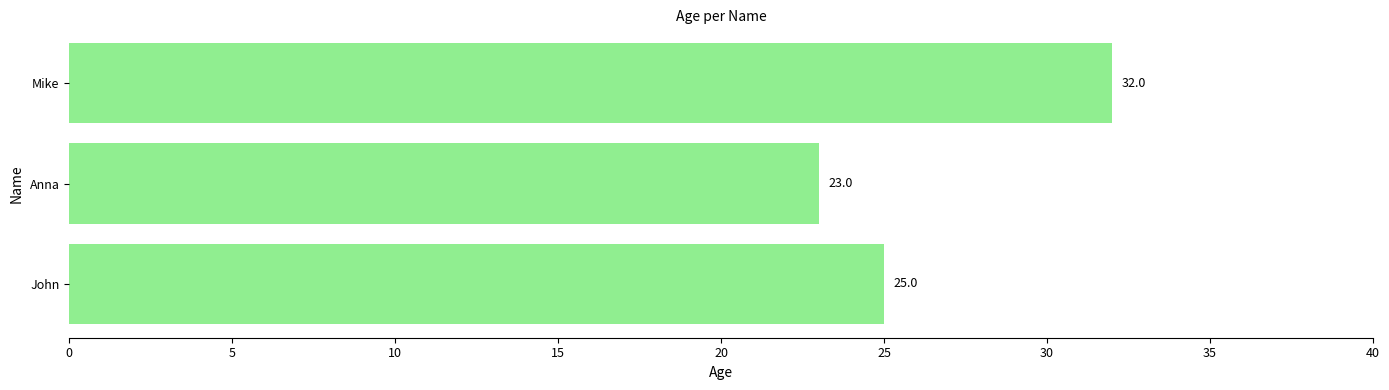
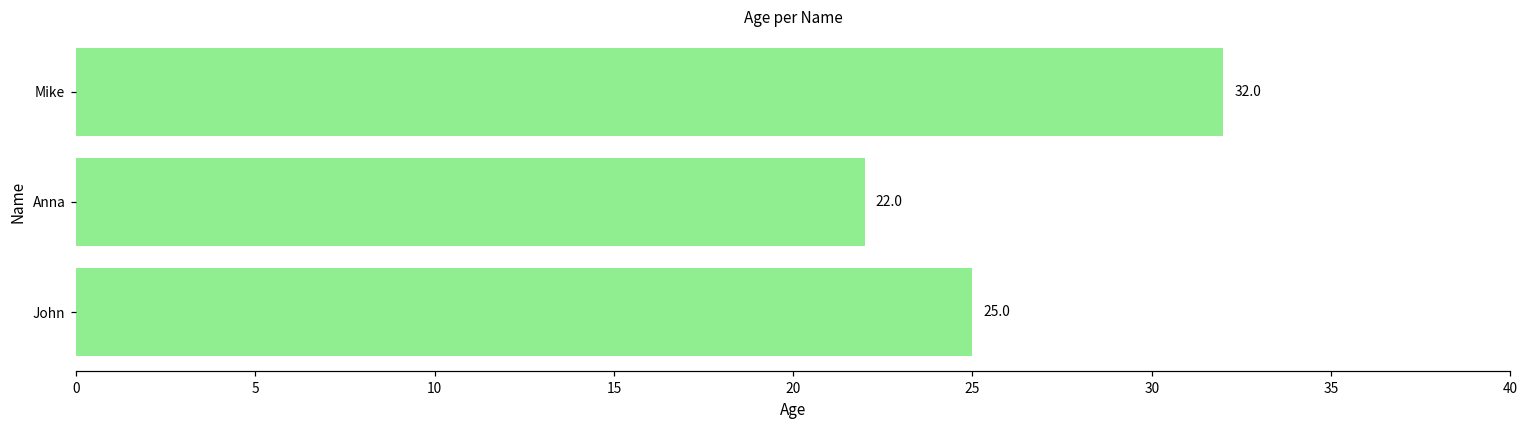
Anna: 23.0 -> 22.0
